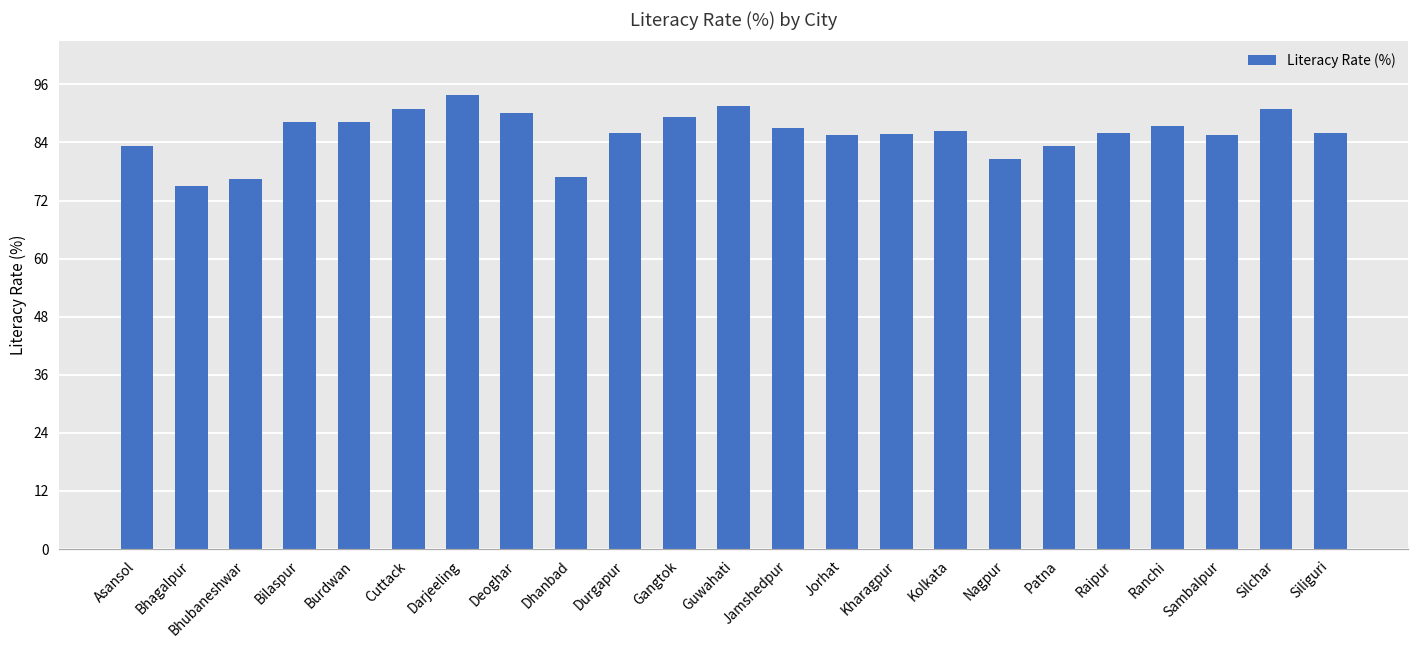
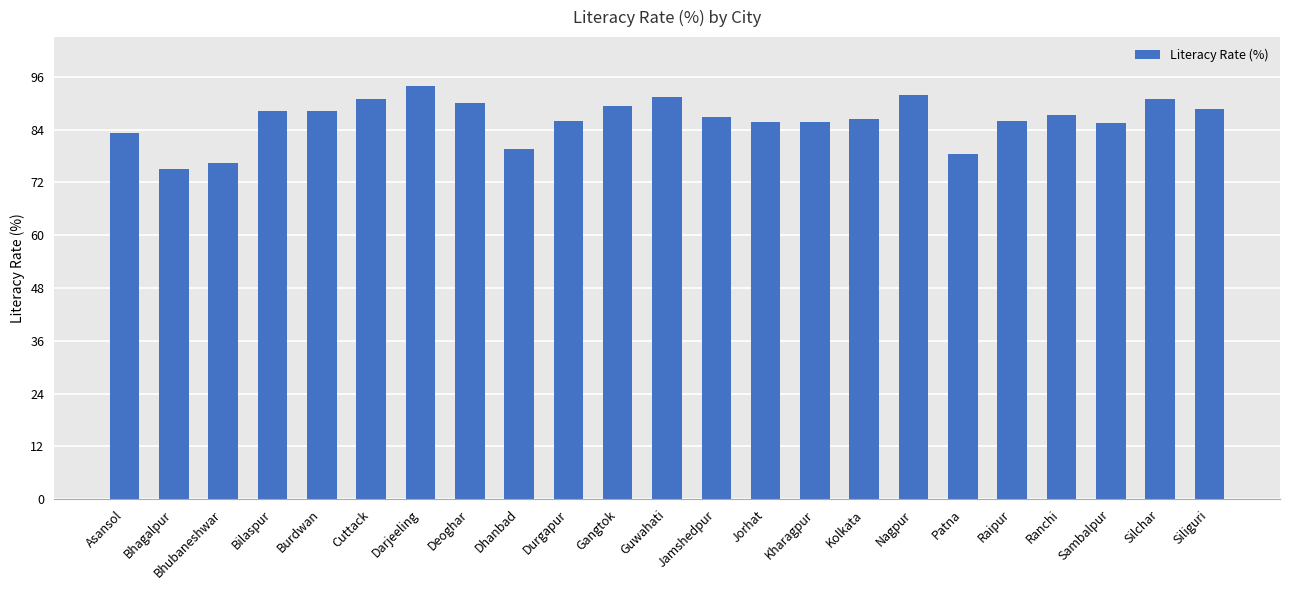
Dhanbad: 77 -> 79
Nagpur: 81 -> 92
Patna: 83 -> 79
Siliguri: 86 -> 89
